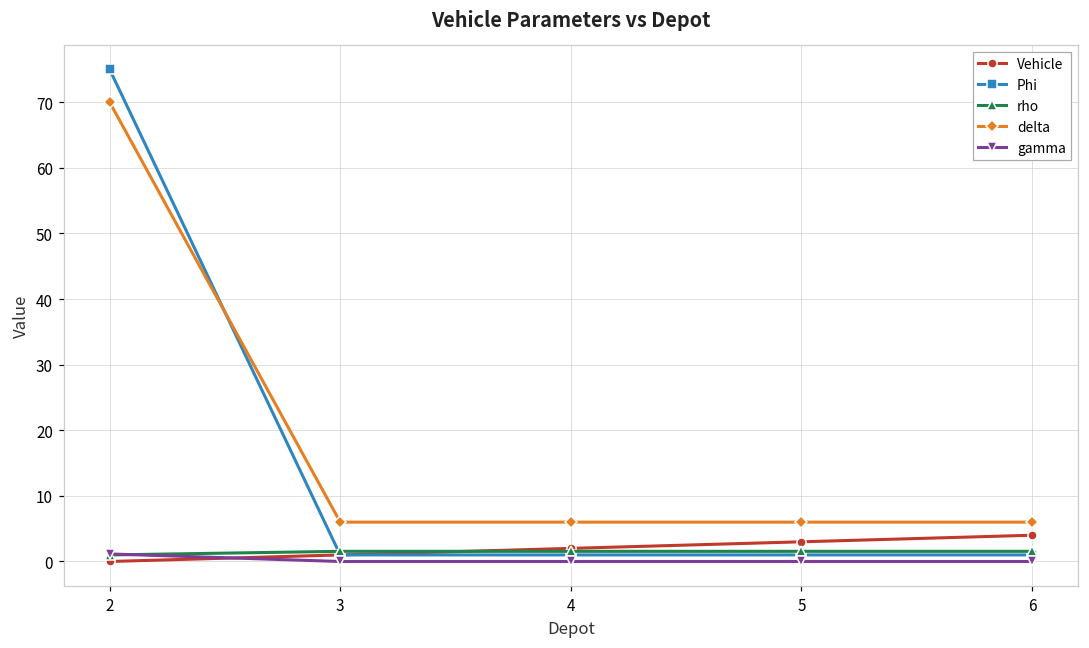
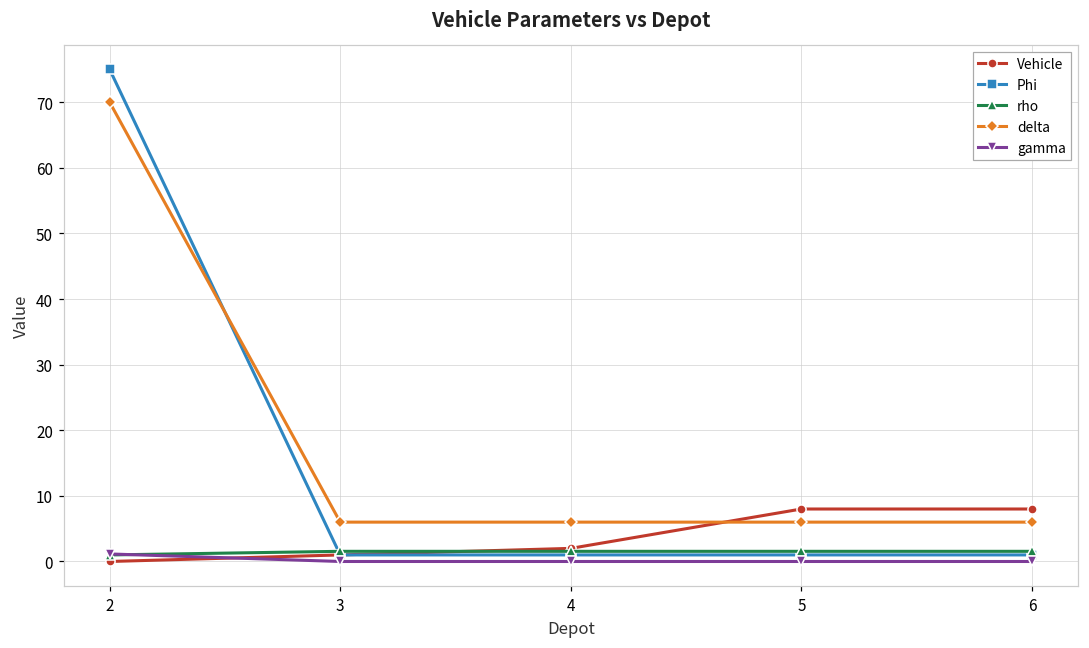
Vehicle, 5: 3 -> 8
Vehicle, 6: 4 -> 8
